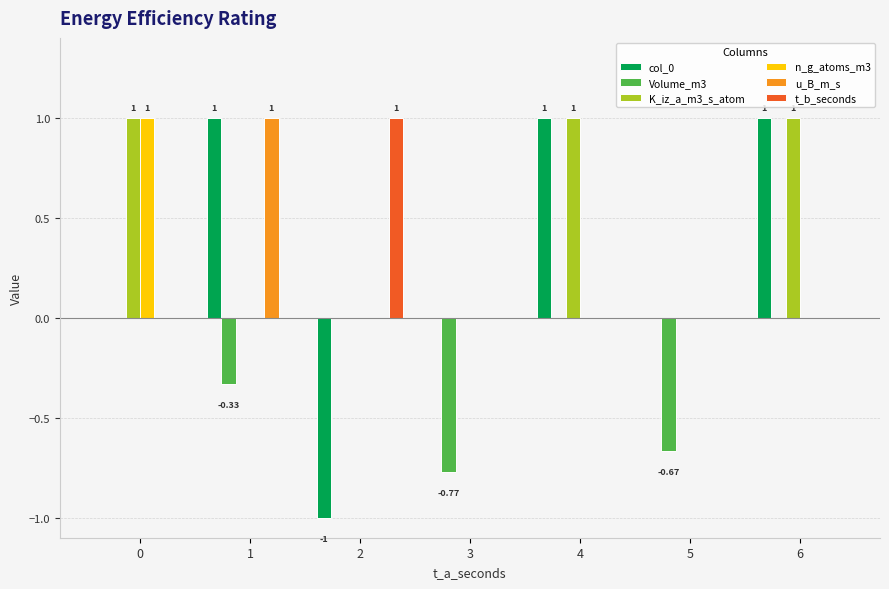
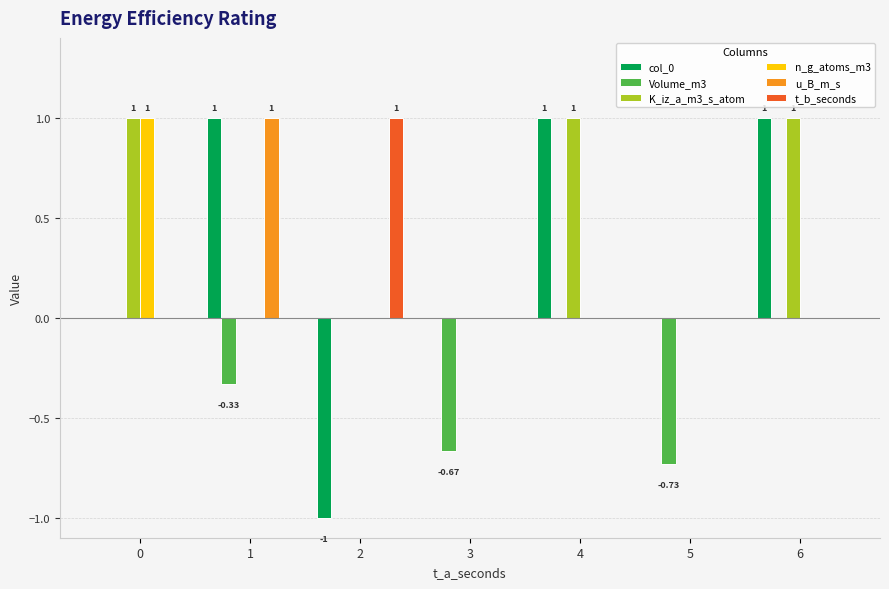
Volume_m3, 3: -0.77 -> -0.67
Volume_m3, 5: -0.67 -> -0.73
